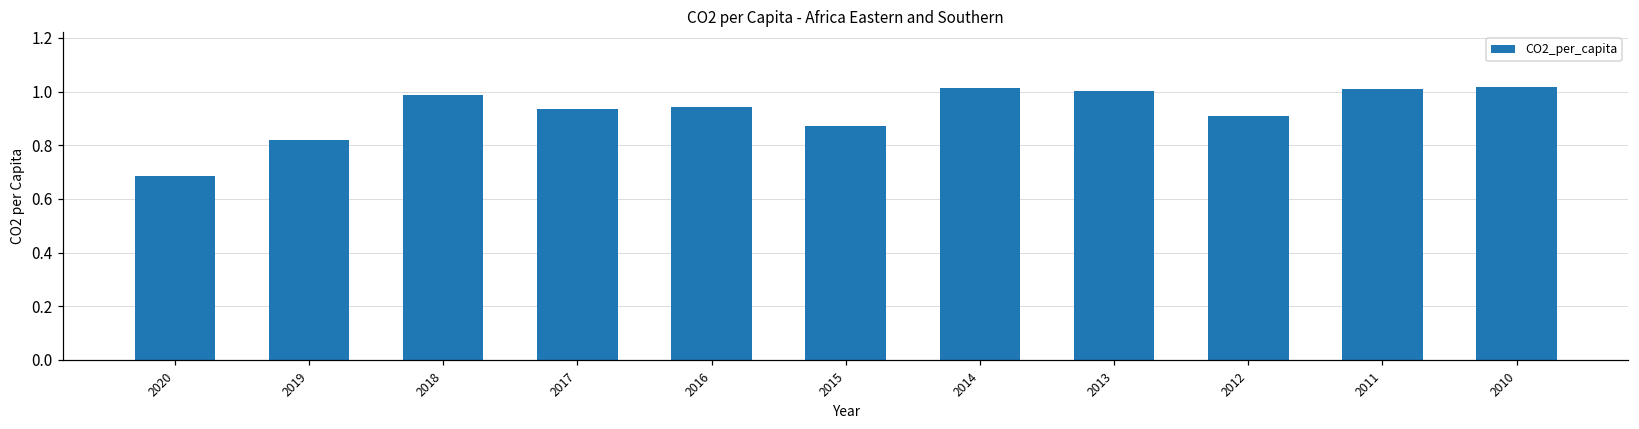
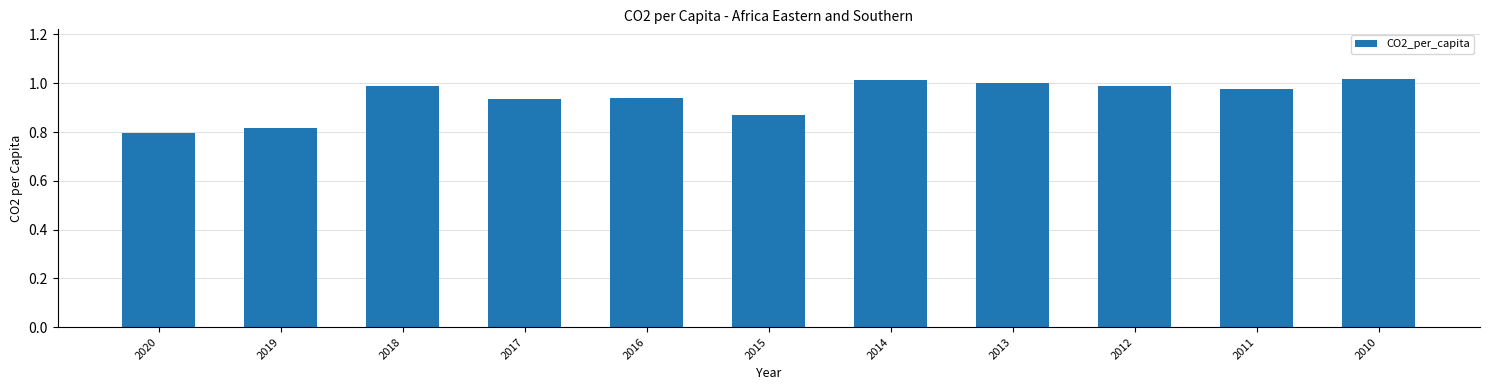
2020: 0.69 -> 0.80
2012: 0.91 -> 0.99
2011: 1.01 -> 0.98
